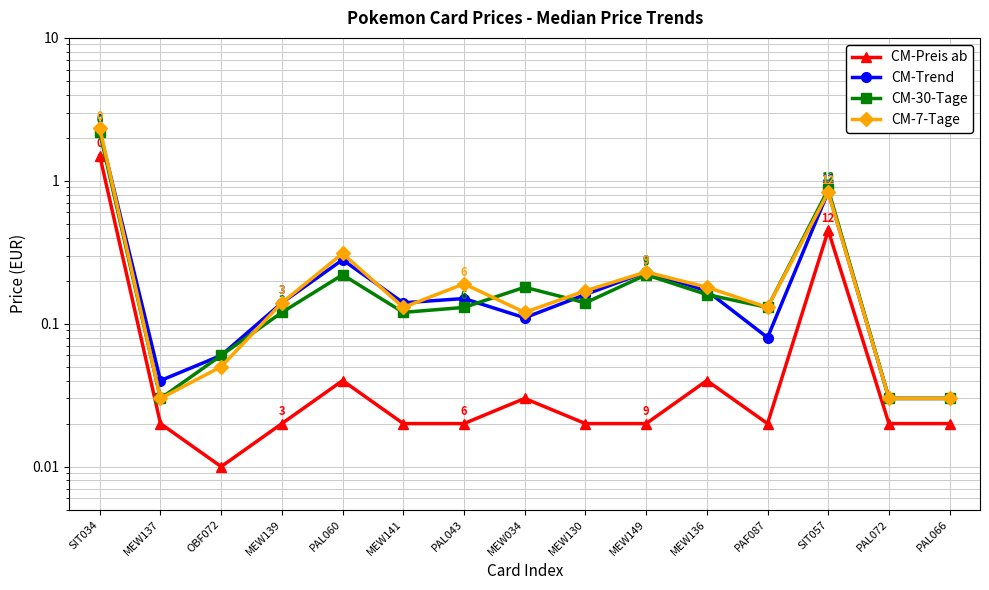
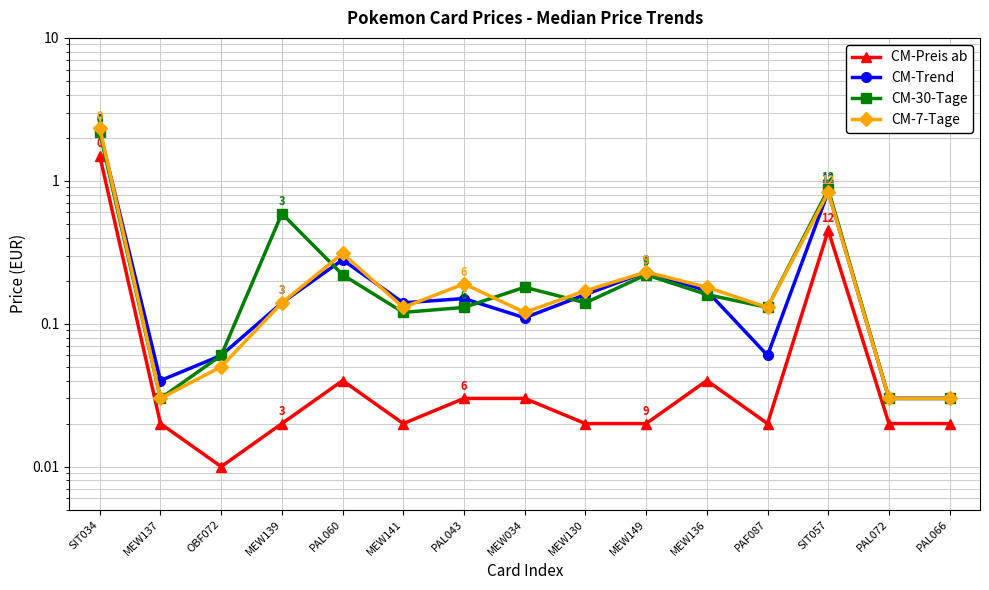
CM-30-Tage, MEW139: 0.12 -> 0.59
CM-Preis ab, PAL043: 0.02 -> 0.03
CM-Trend, PAF087: 0.08 -> 0.06
